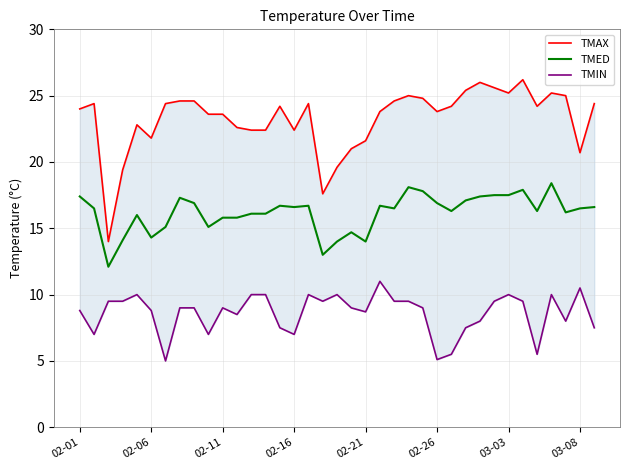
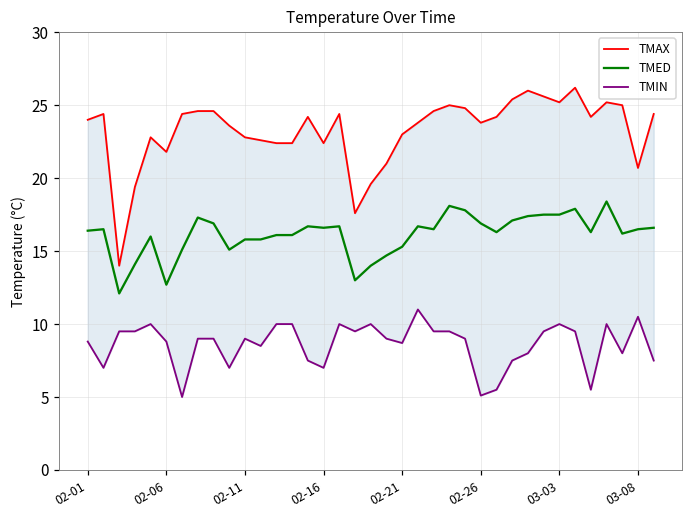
TMED, 02-01: 17.4 -> 16.4
TMED, 02-06: 14.3 -> 12.7
TMAX, 02-11: 23.6 -> 22.8
TMAX, 02-21: 21.6 -> 23.0
TMED, 02-21: 14.0 -> 15.3
